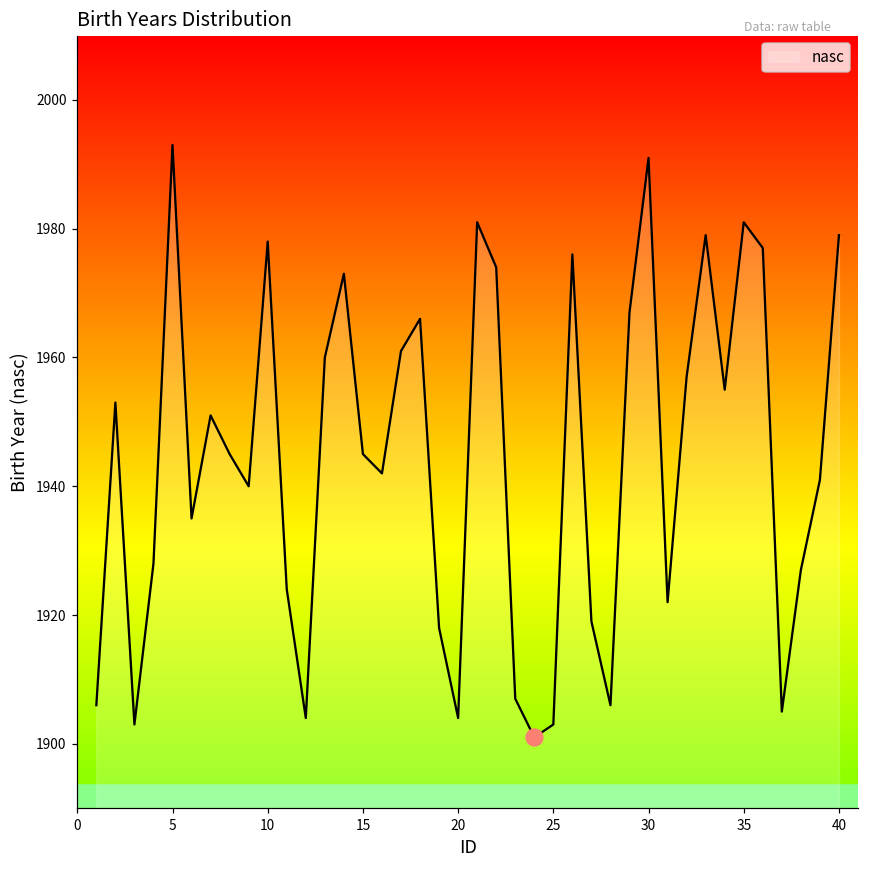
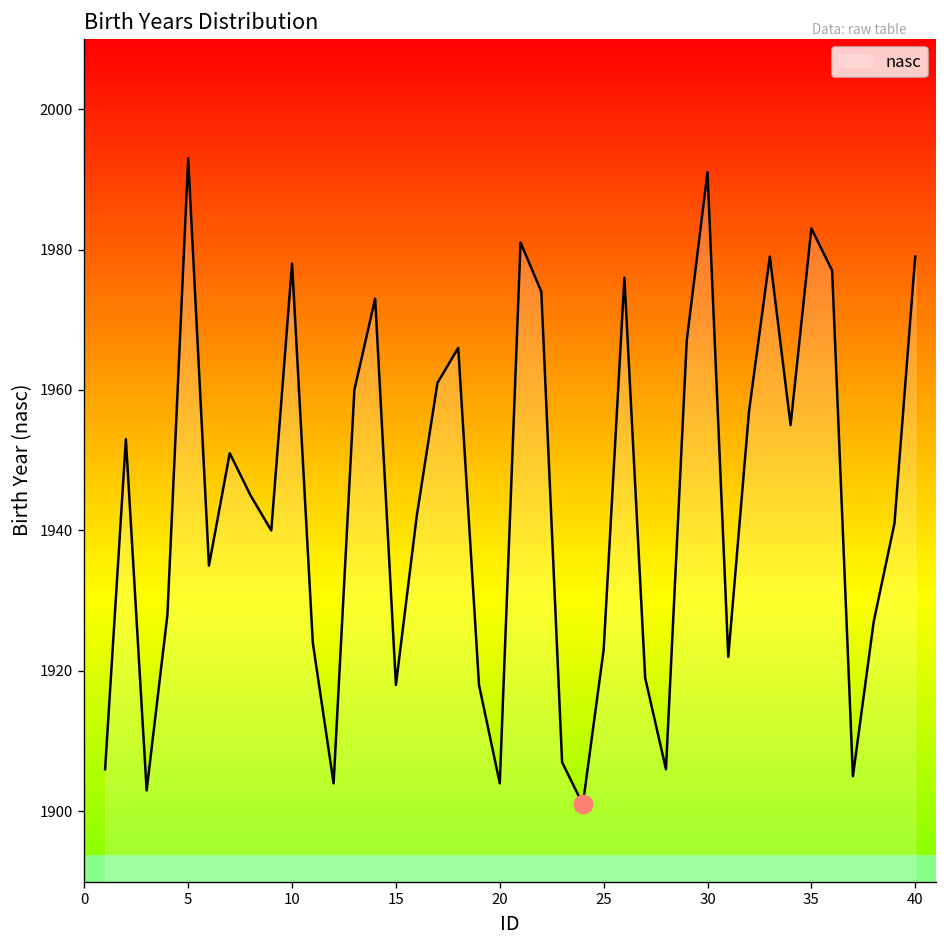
nasc, 15: 1945 -> 1918
nasc, 25: 1903 -> 1923
nasc, 35: 1981 -> 1983
